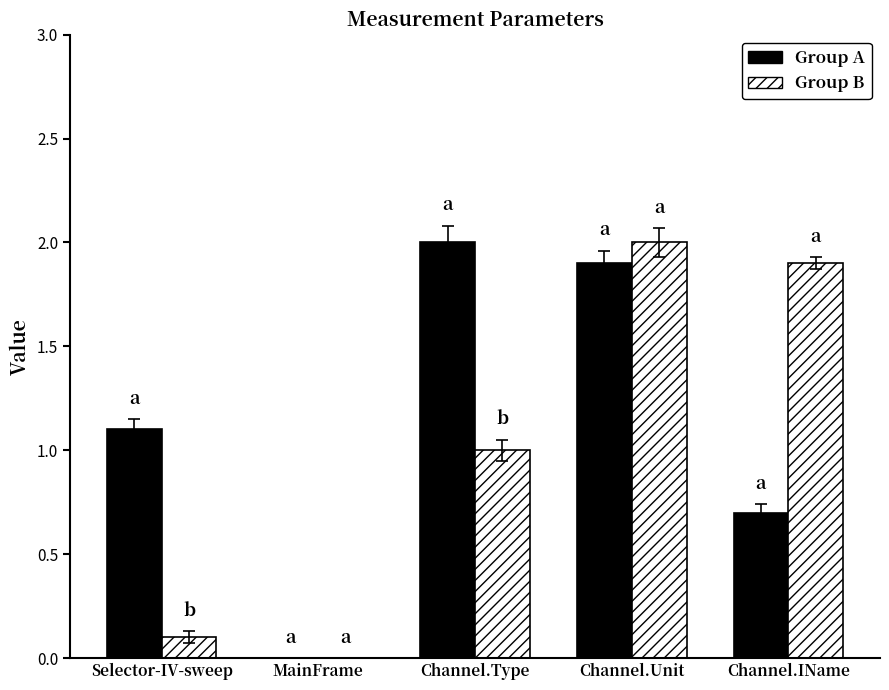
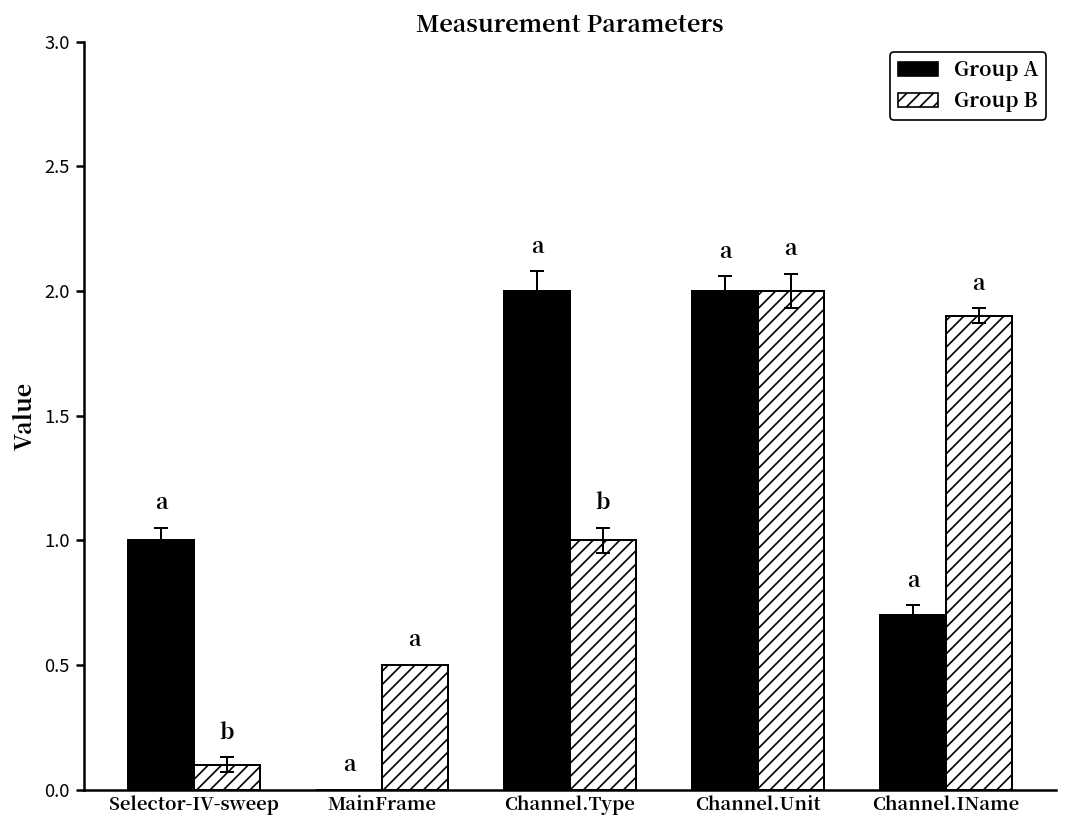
Group A, Selector-IV-sweep: 1.1 -> 1.0
Group B, MainFrame: 0.0 -> 0.5
Group A, Channel.Unit: 1.9 -> 2.0
